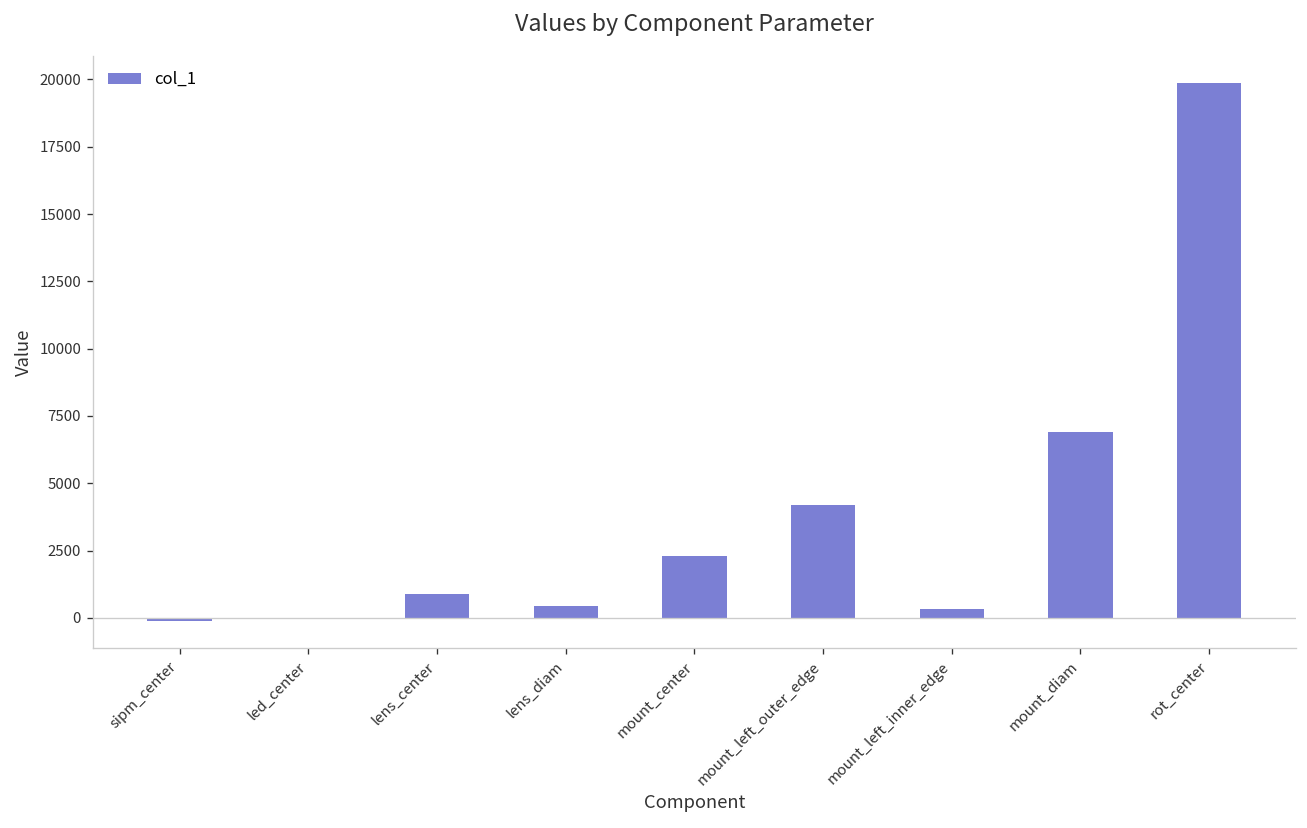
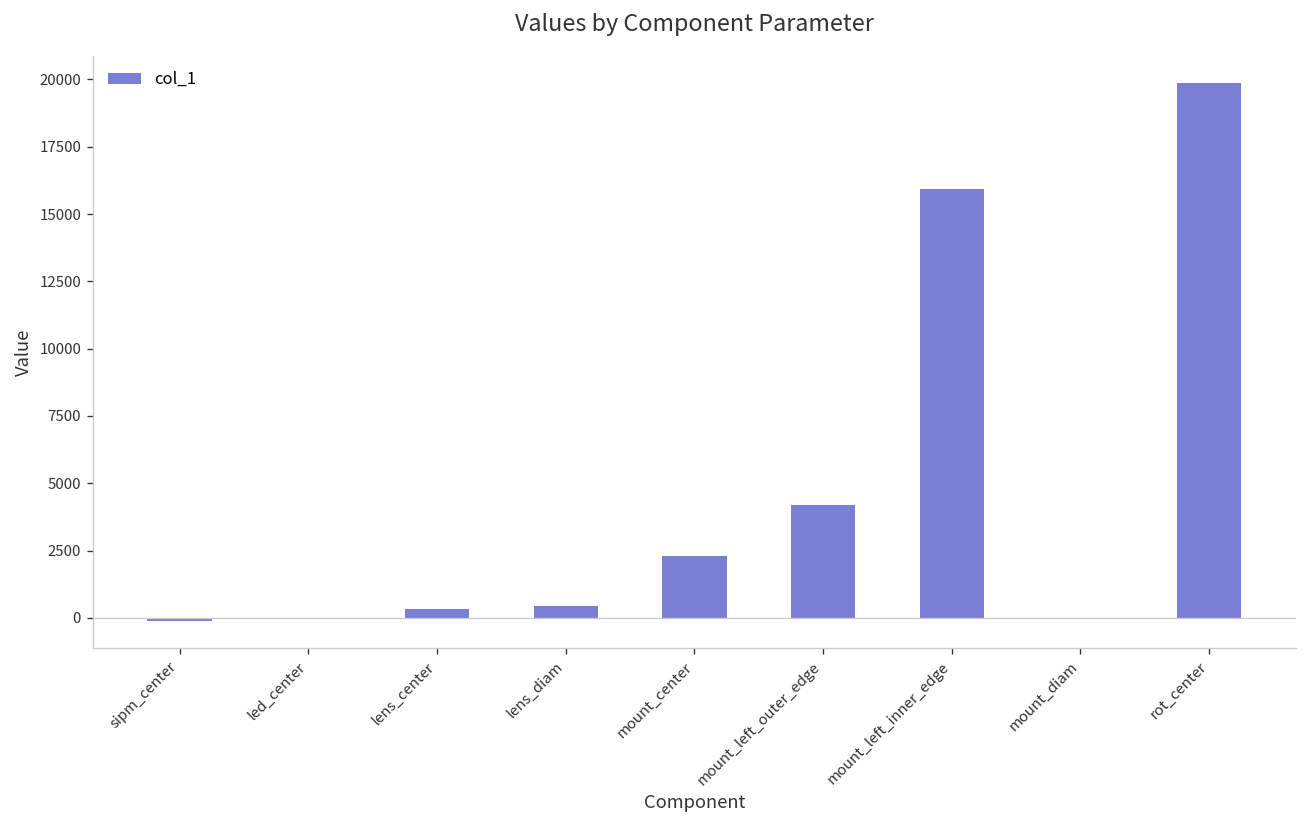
lens_center: 900 -> 300
mount_left_inner_edge: 300 -> 15900
mount_diam: 6900 -> 0
